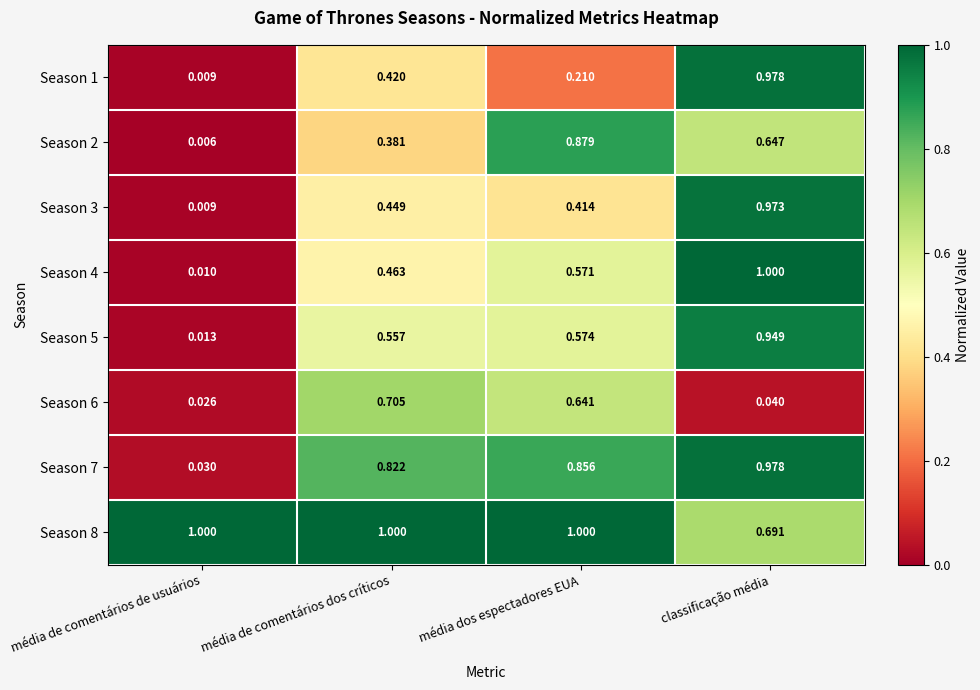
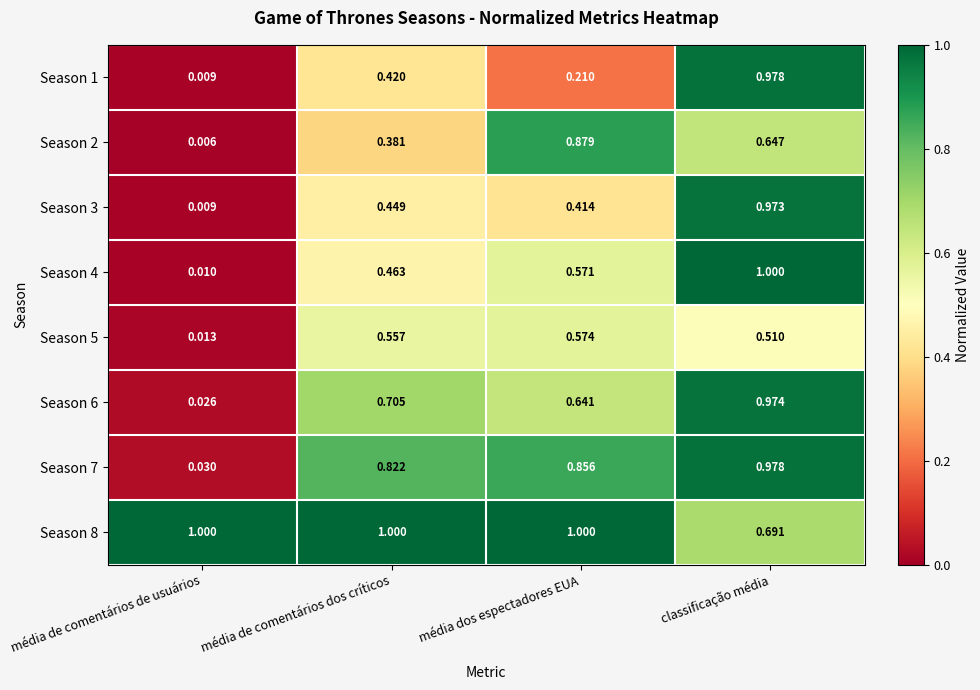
Season 5, classificação média: 0.949 -> 0.510
Season 6, classificação média: 0.040 -> 0.974
